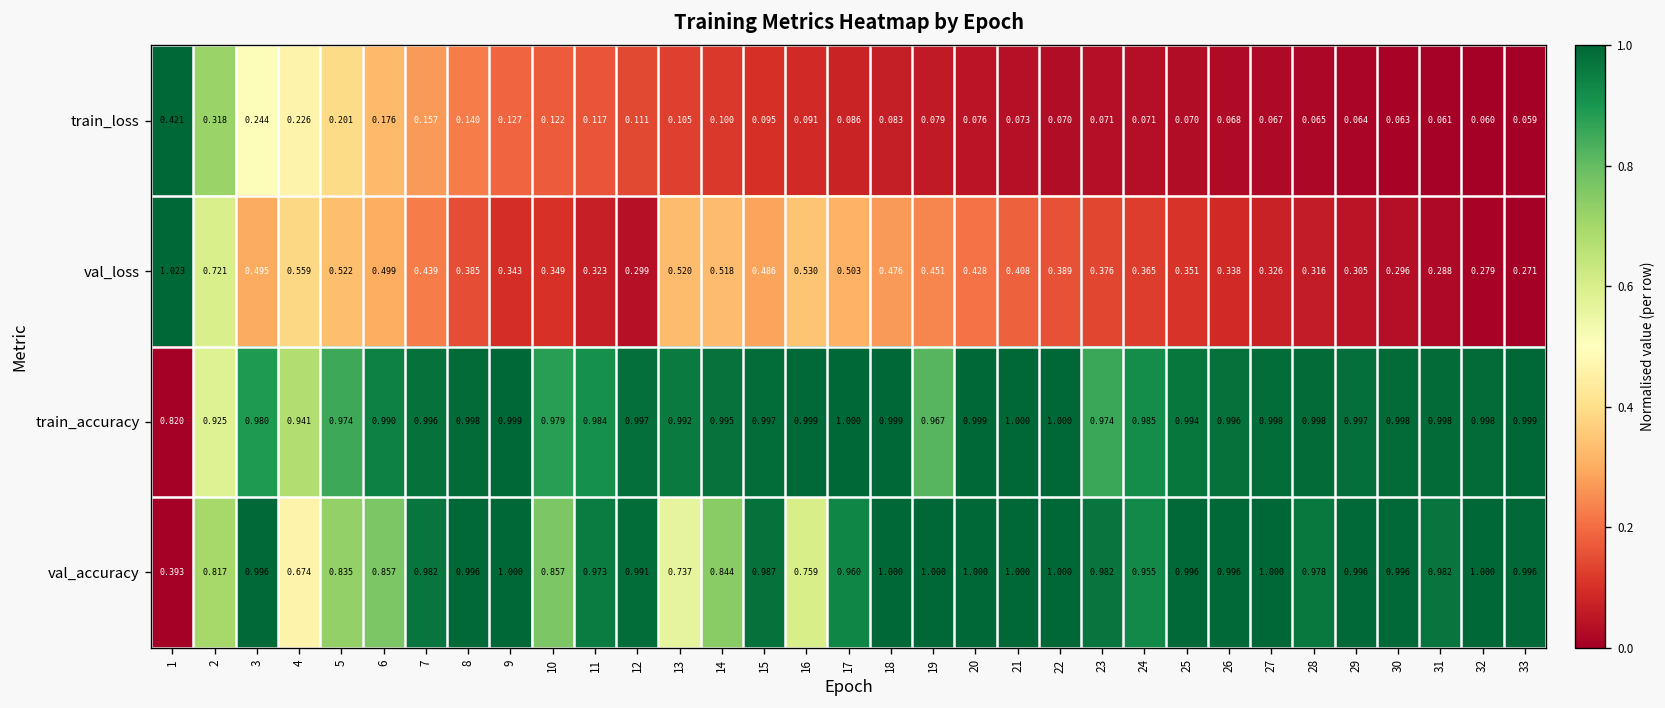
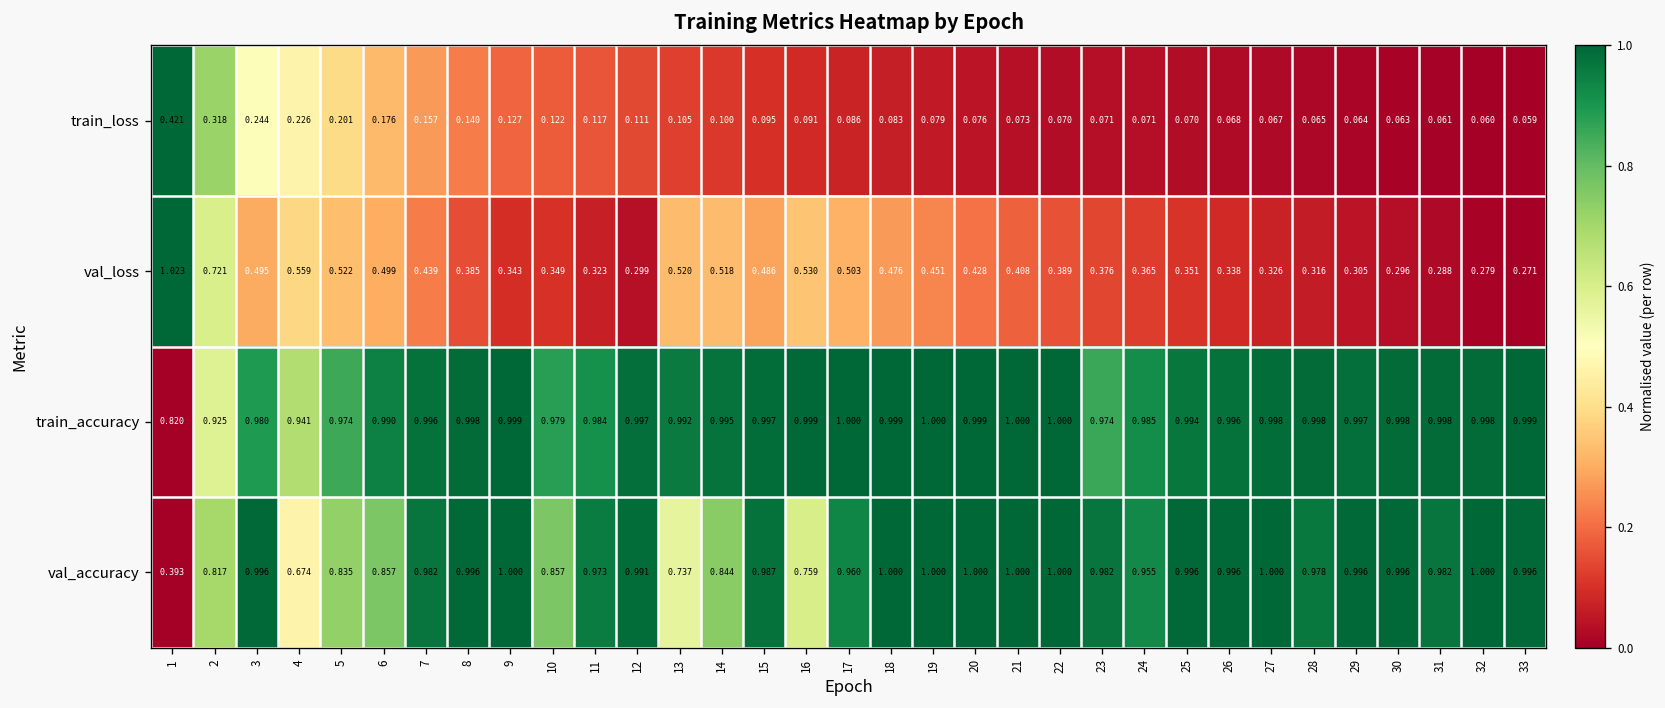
train_accuracy, 19: 0.967 -> 1.000
